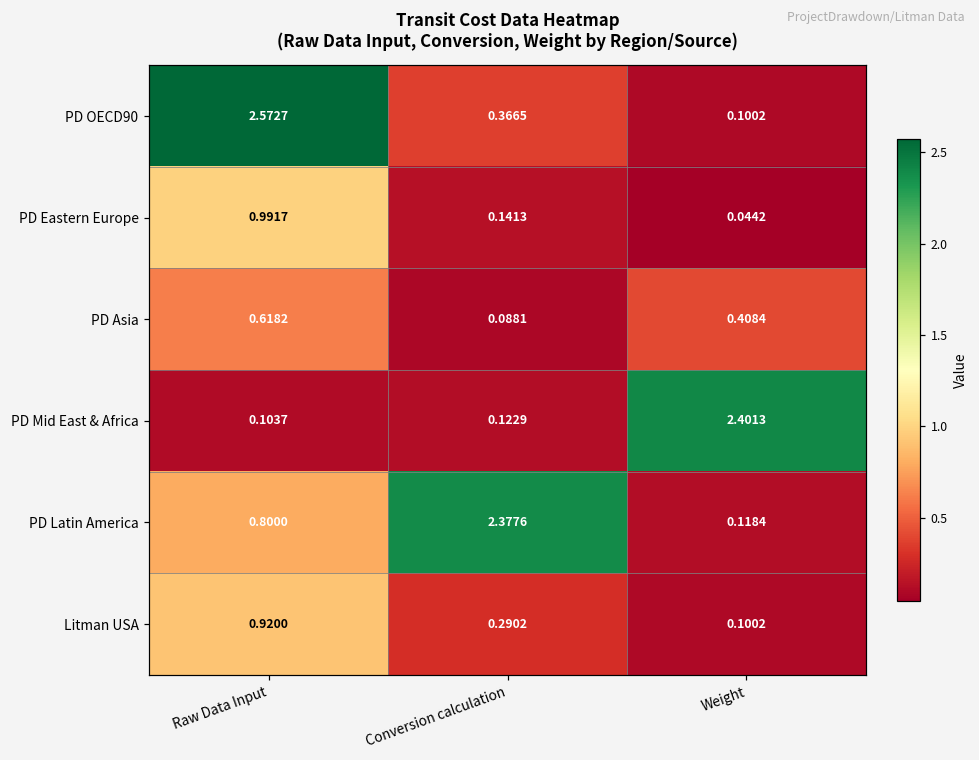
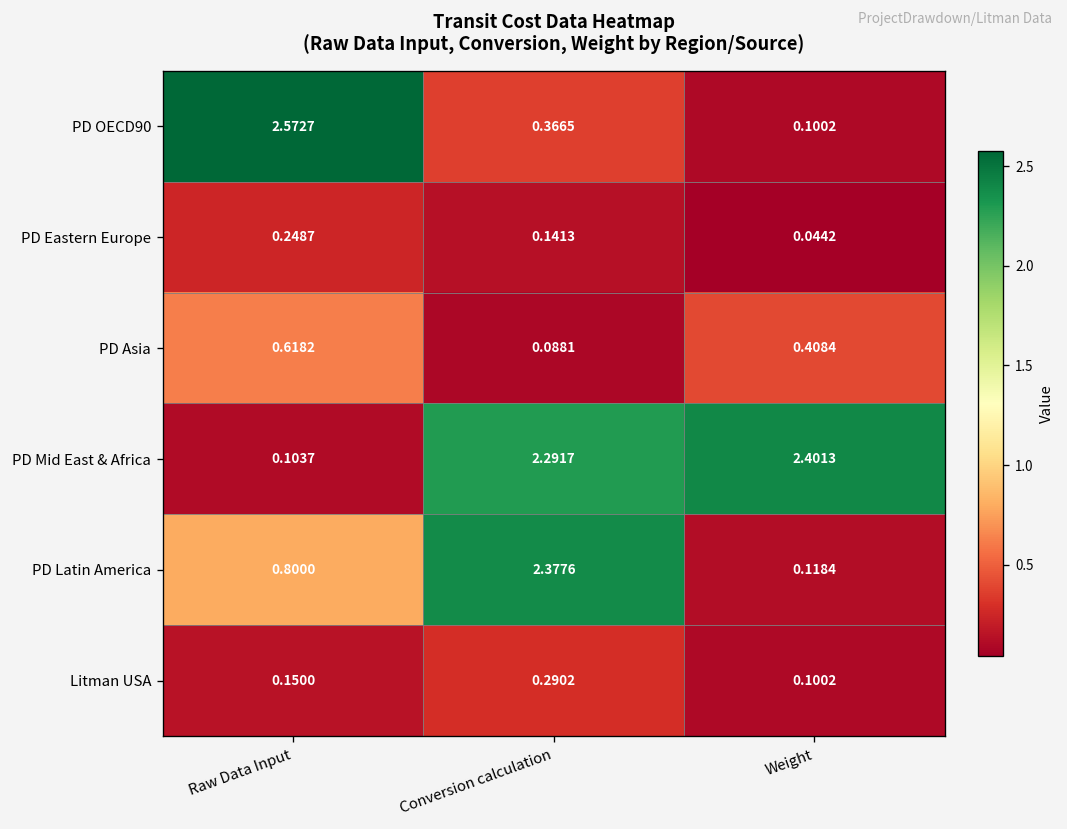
PD Eastern Europe, Raw Data Input: 0.9917 -> 0.2487
PD Mid East & Africa, Conversion calculation: 0.1229 -> 2.2917
Litman USA, Raw Data Input: 0.9200 -> 0.1500
